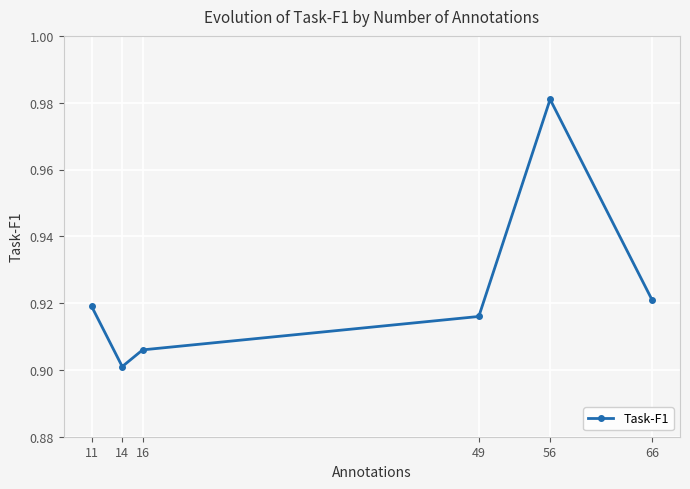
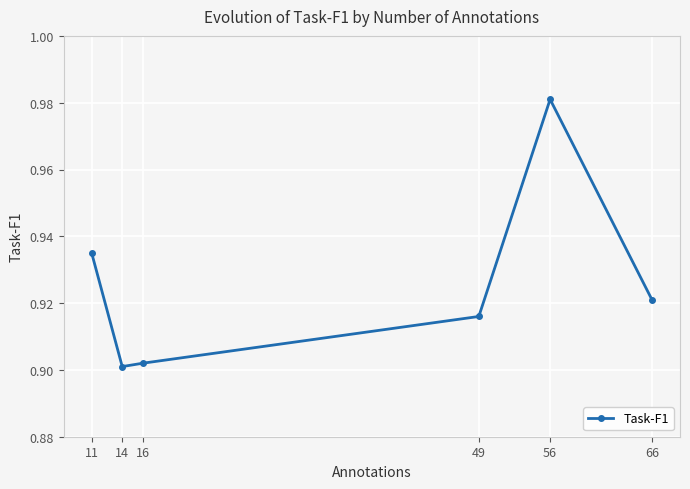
11: 0.919 -> 0.935
16: 0.906 -> 0.902
